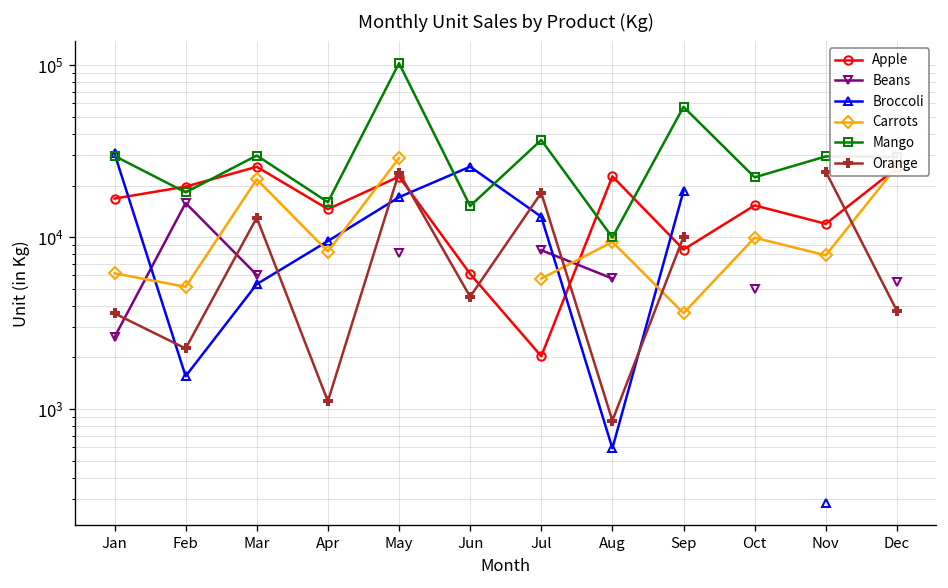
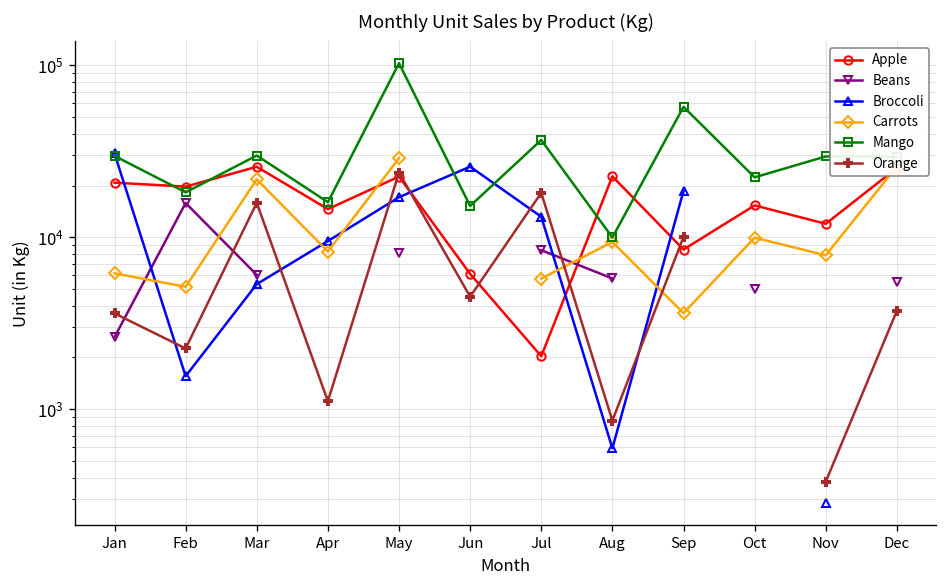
Apple, Jan: 17000 -> 21000
Orange, Mar: 13000 -> 16000
Orange, Nov: 24000 -> 380
